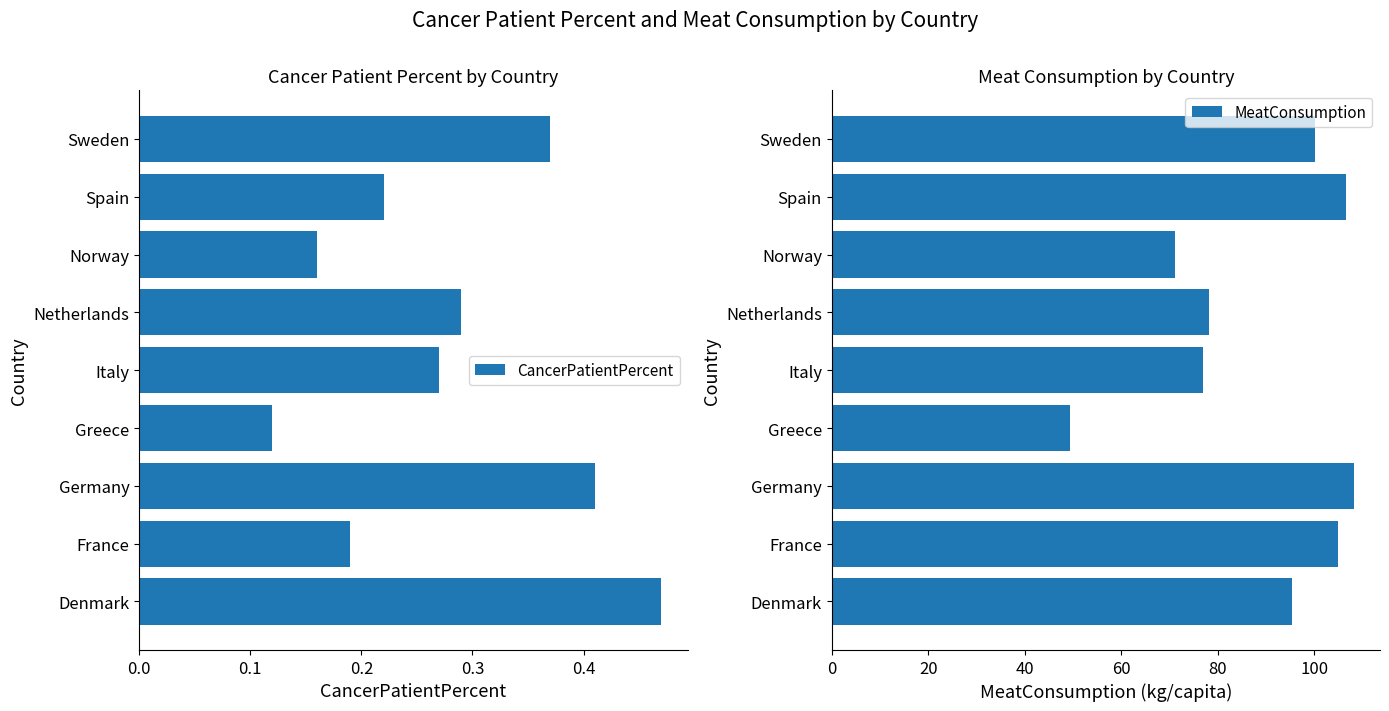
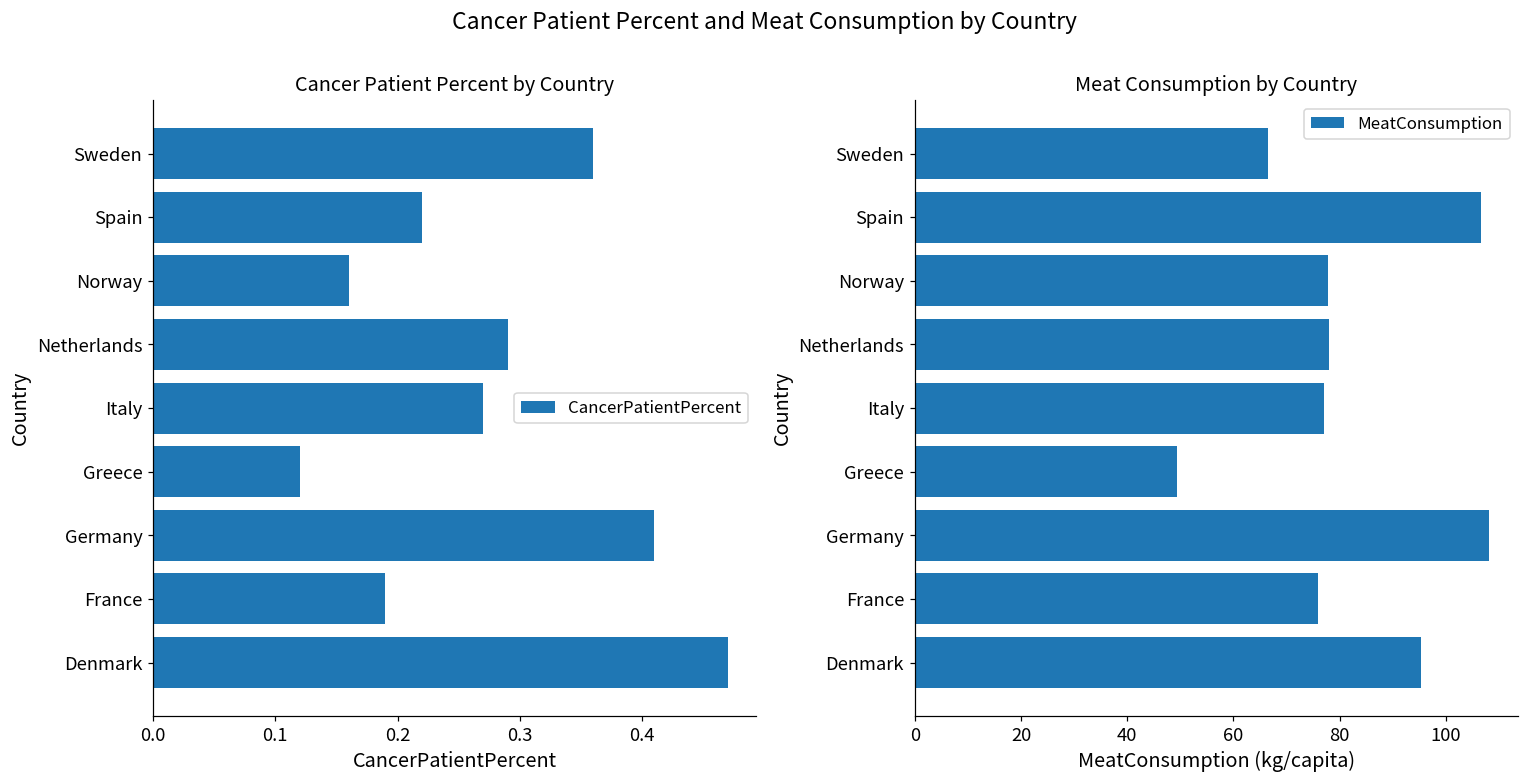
Cancer Patient Percent by Country, Sweden: 0.37 -> 0.36
Meat Consumption by Country, Sweden: 100 -> 67
Meat Consumption by Country, Norway: 71 -> 78
Meat Consumption by Country, France: 105 -> 76
